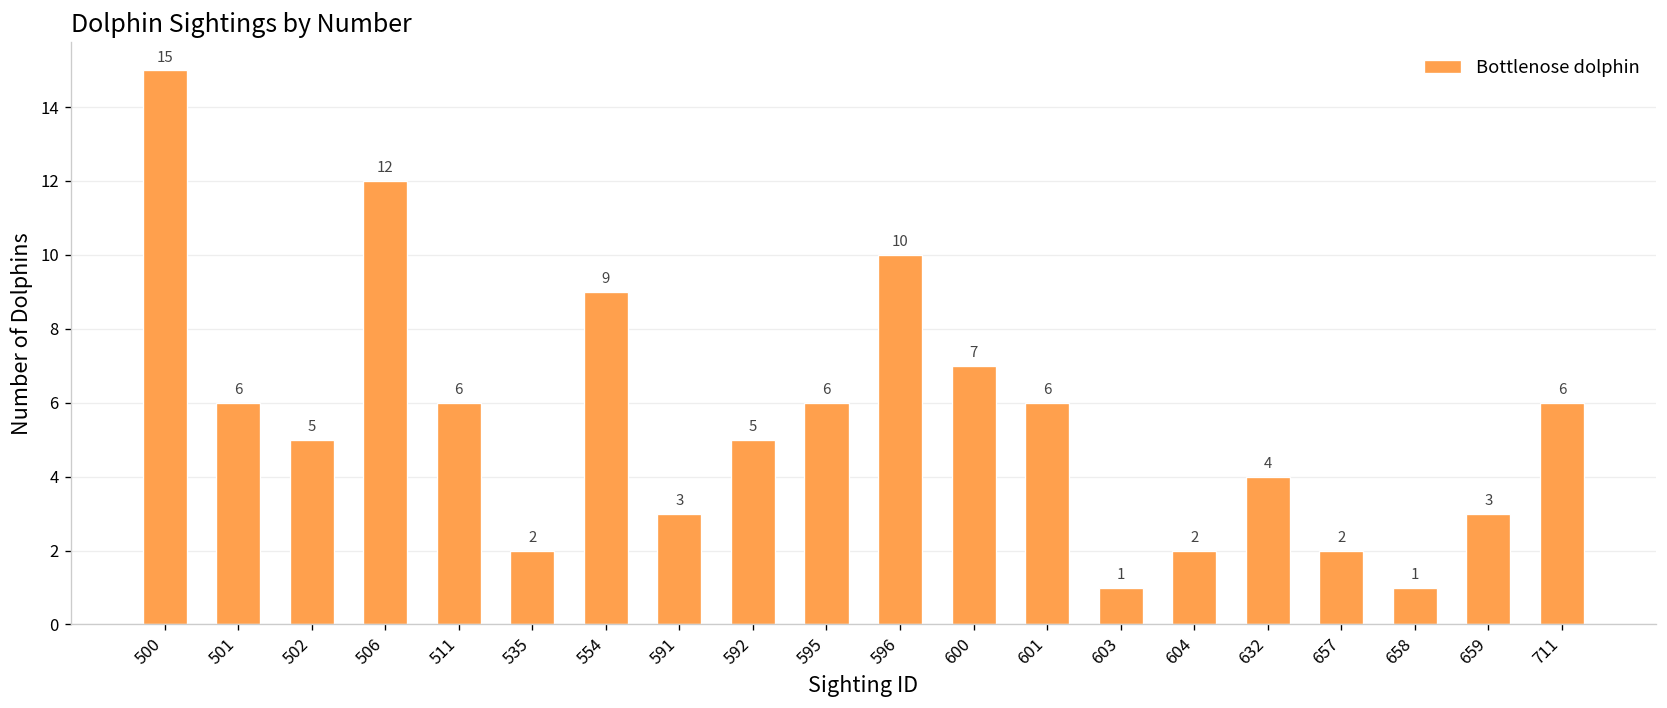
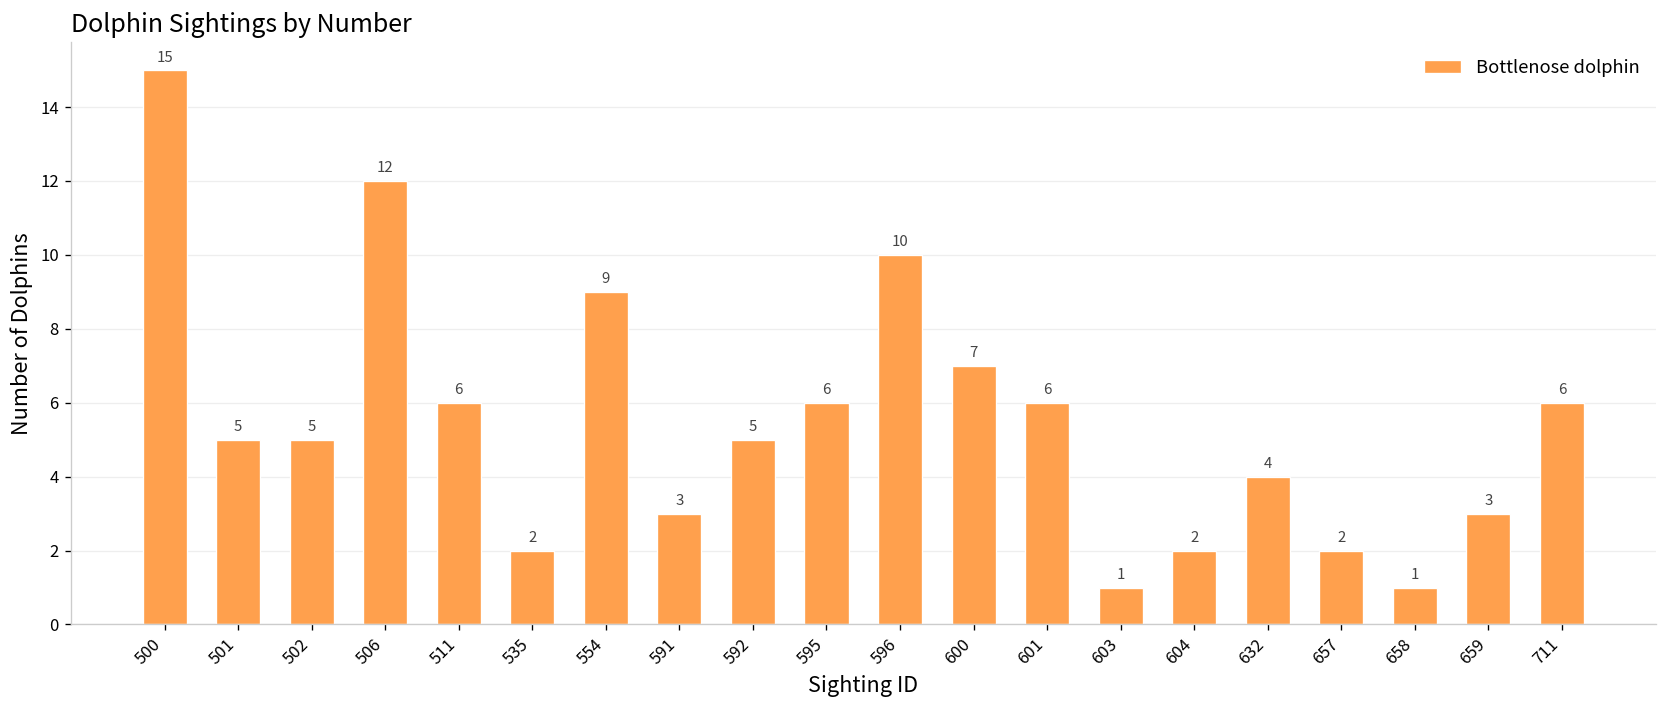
501: 6 -> 5
